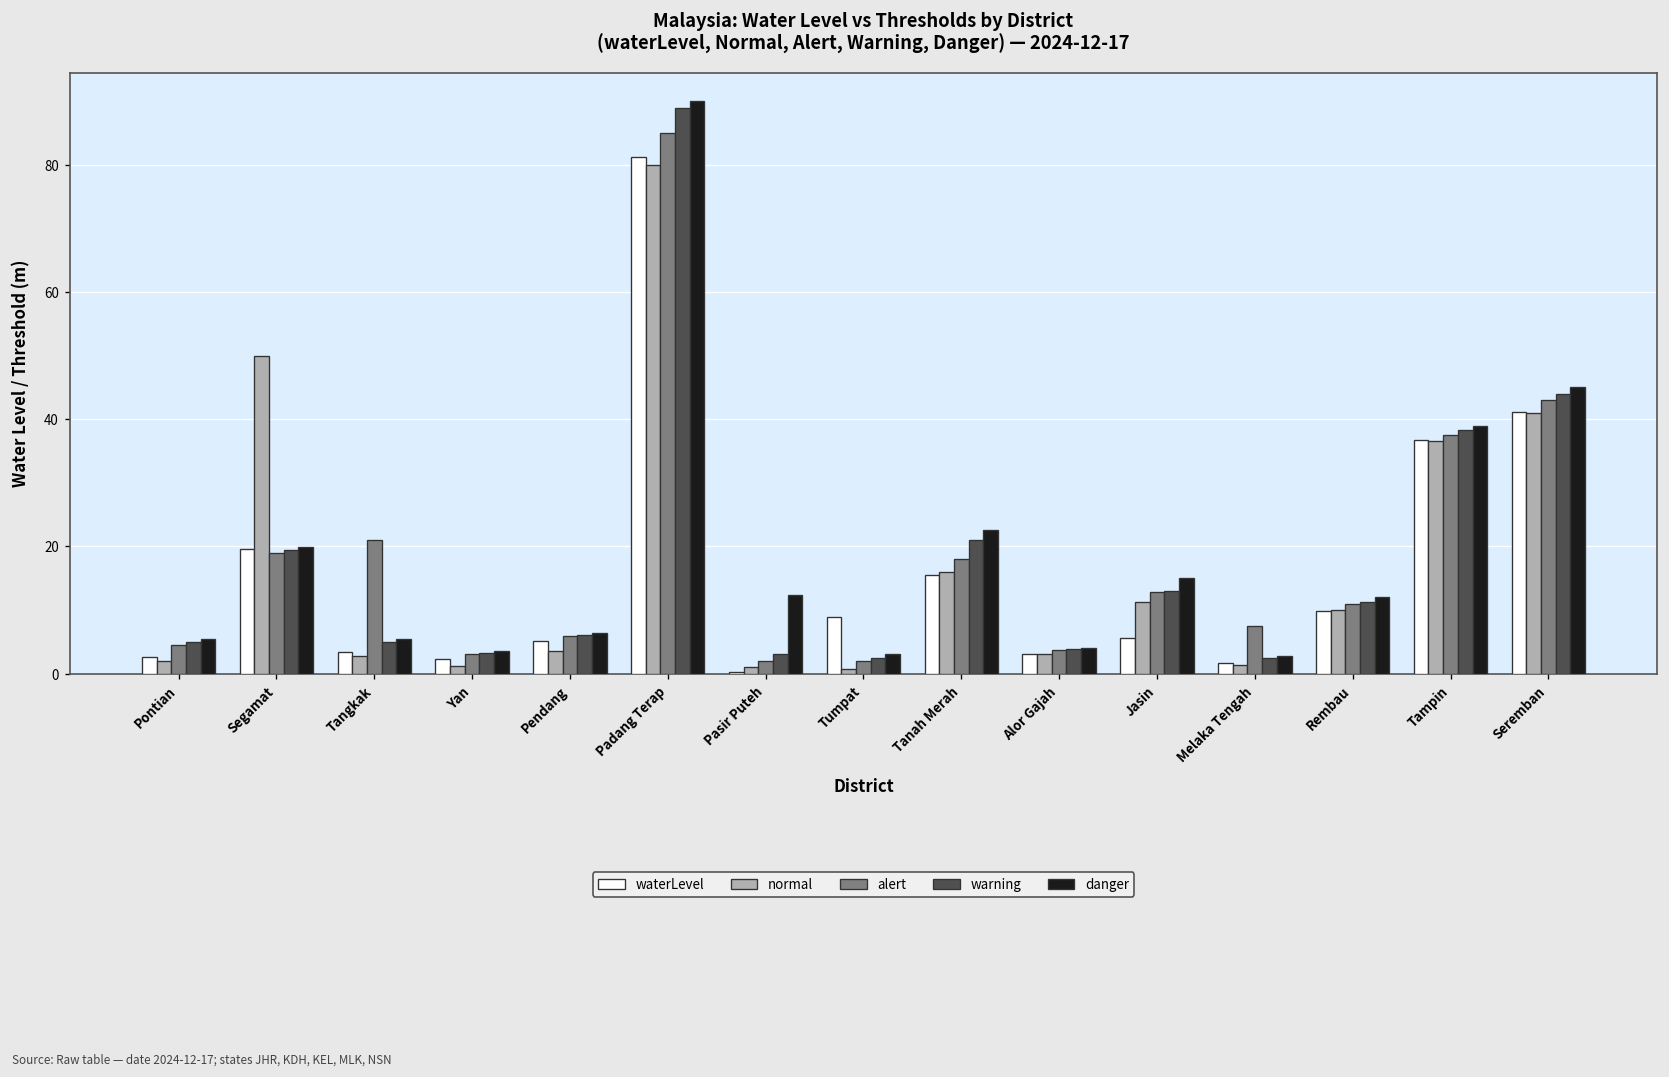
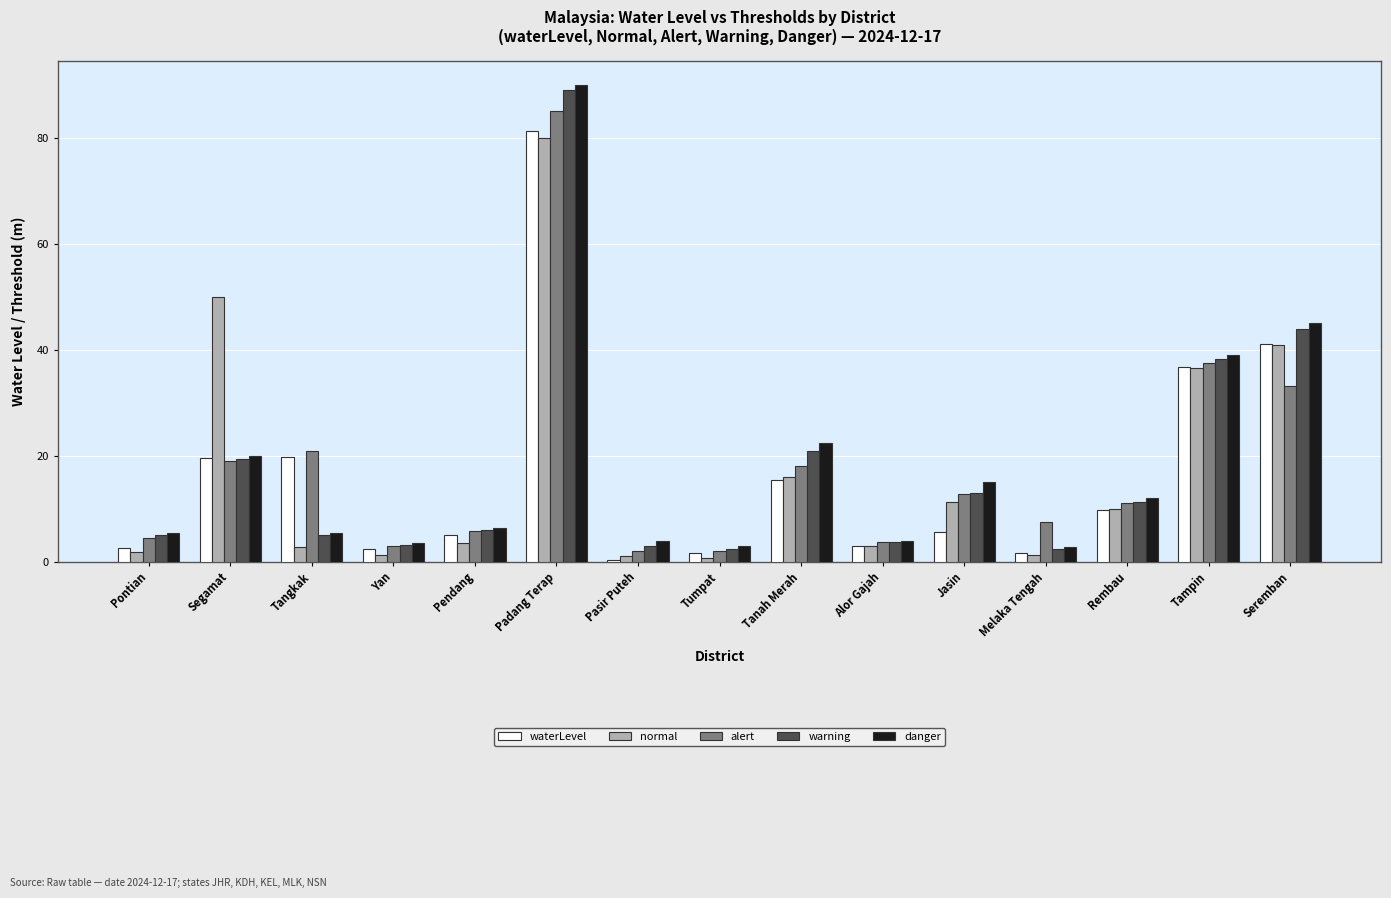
waterLevel, Tangkak: 3 -> 20
danger, Pasir Puteh: 12 -> 4
waterLevel, Tumpat: 9 -> 2
alert, Seremban: 43 -> 33
